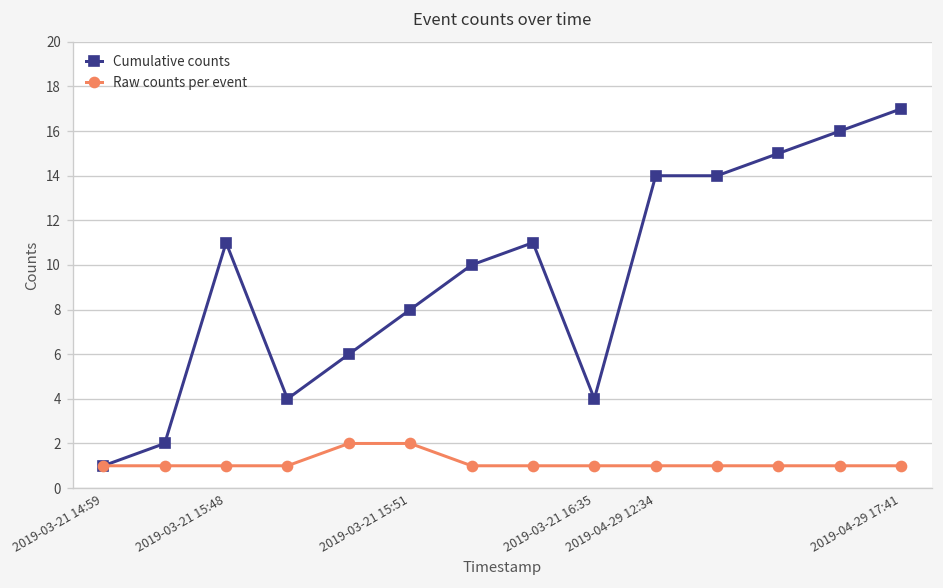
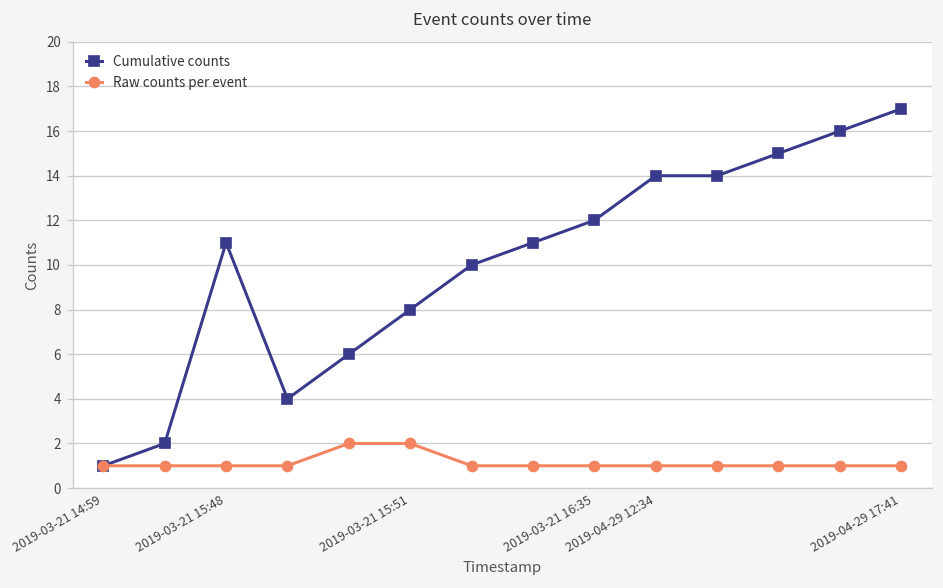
Cumulative counts, 2019-03-21 16:35: 4 -> 12
